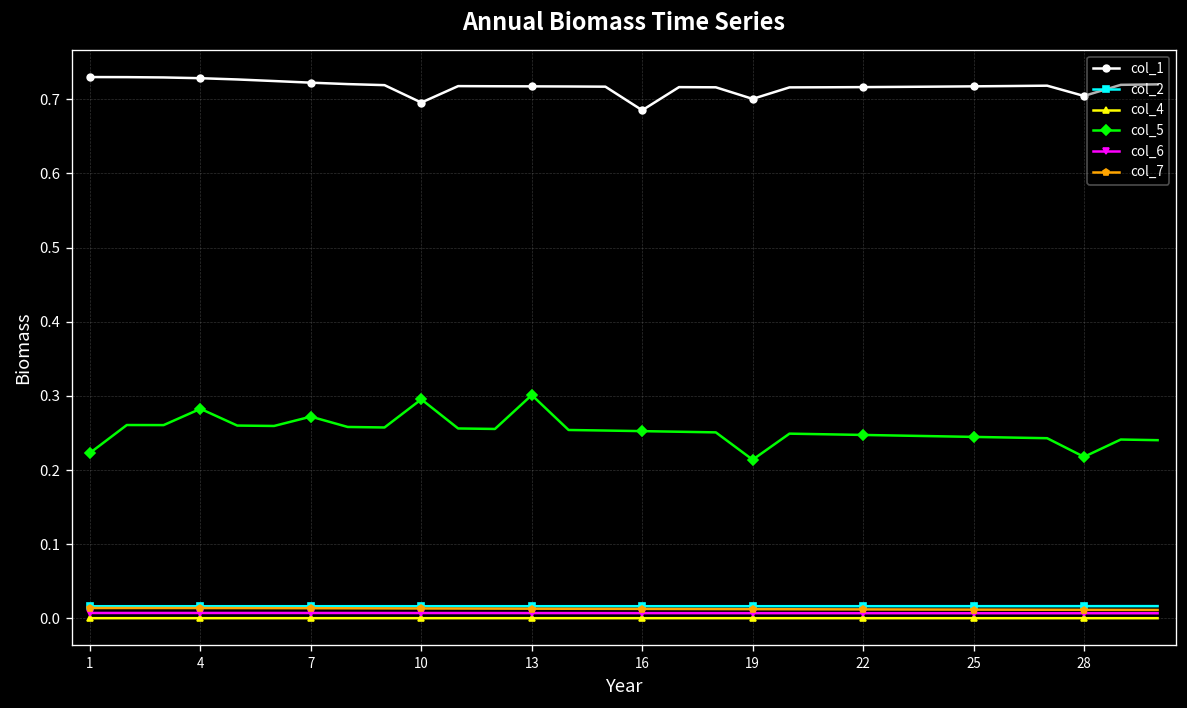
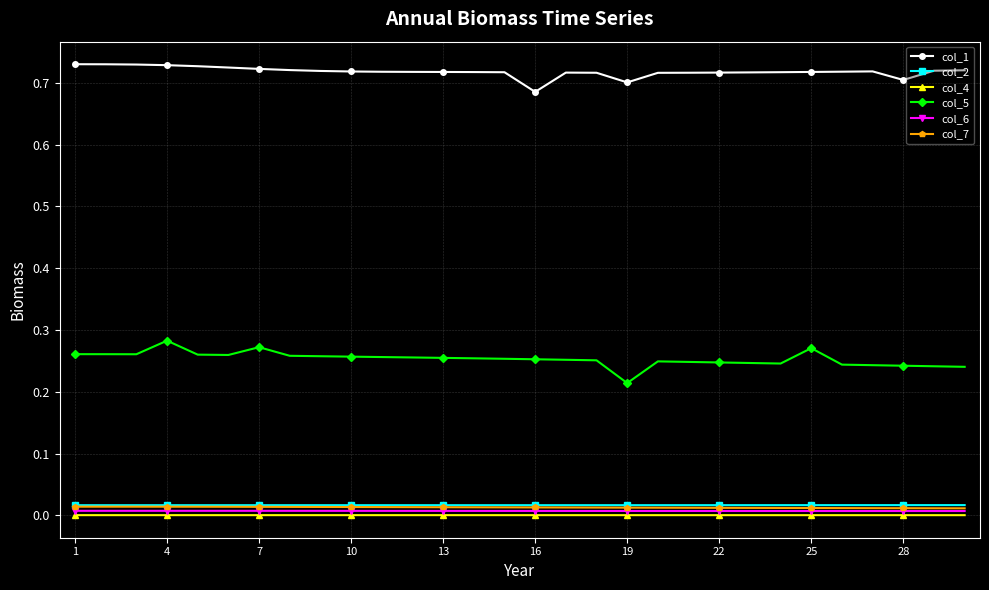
col_5, 1: 0.22 -> 0.26
col_1, 10: 0.70 -> 0.72
col_5, 10: 0.30 -> 0.26
col_5, 13: 0.30 -> 0.25
col_5, 25: 0.24 -> 0.27
col_5, 28: 0.22 -> 0.24
